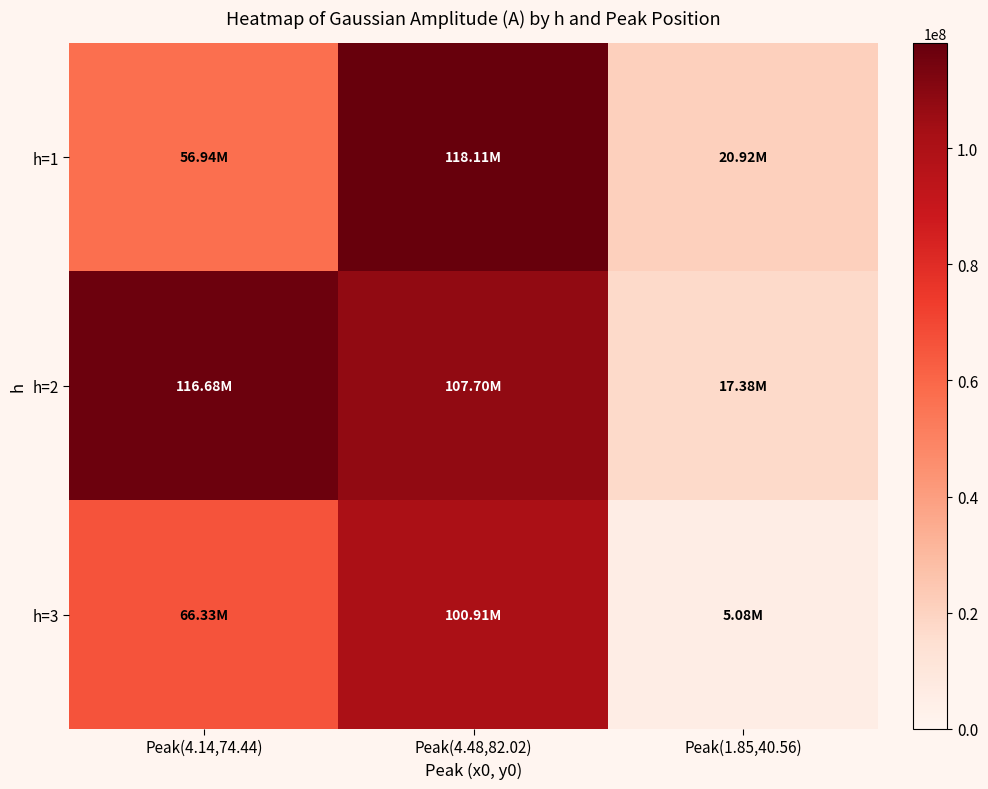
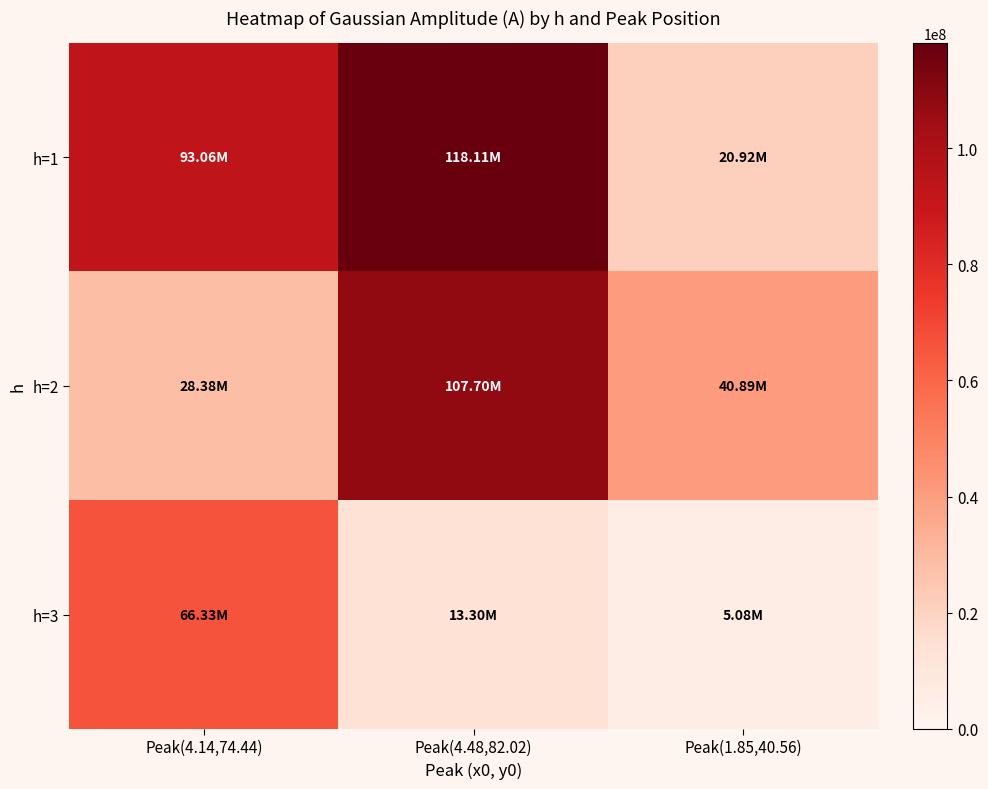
h=1, Peak(4.14,74.44): 56.94M -> 93.06M
h=2, Peak(4.14,74.44): 116.68M -> 28.38M
h=2, Peak(1.85,40.56): 17.38M -> 40.89M
h=3, Peak(4.48,82.02): 100.91M -> 13.30M
